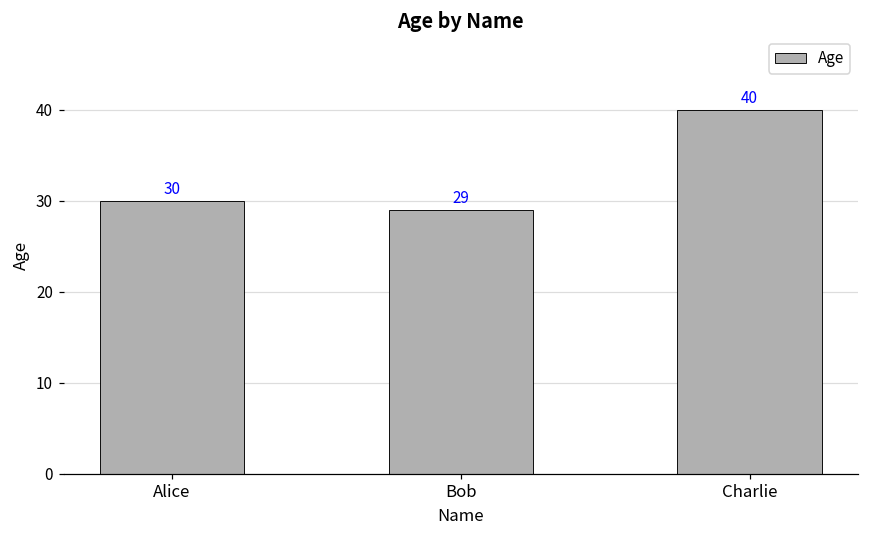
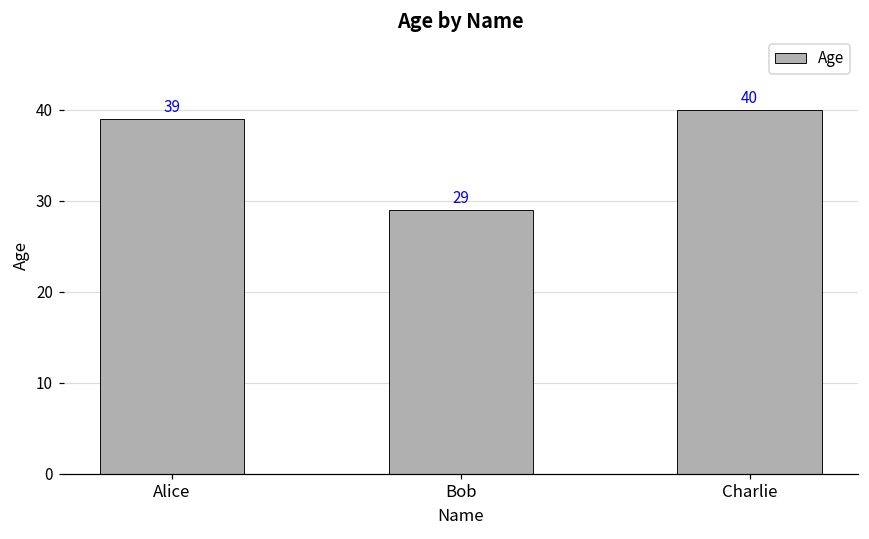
Alice: 30 -> 39
